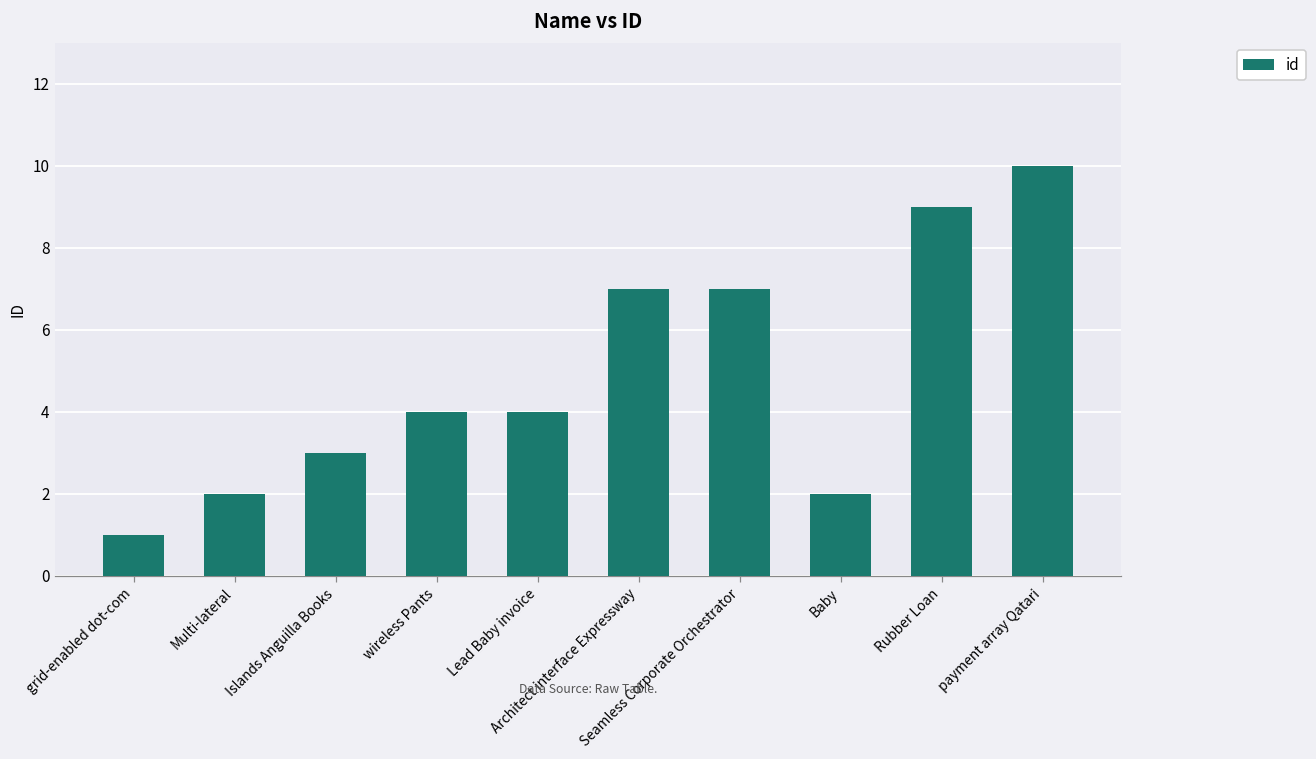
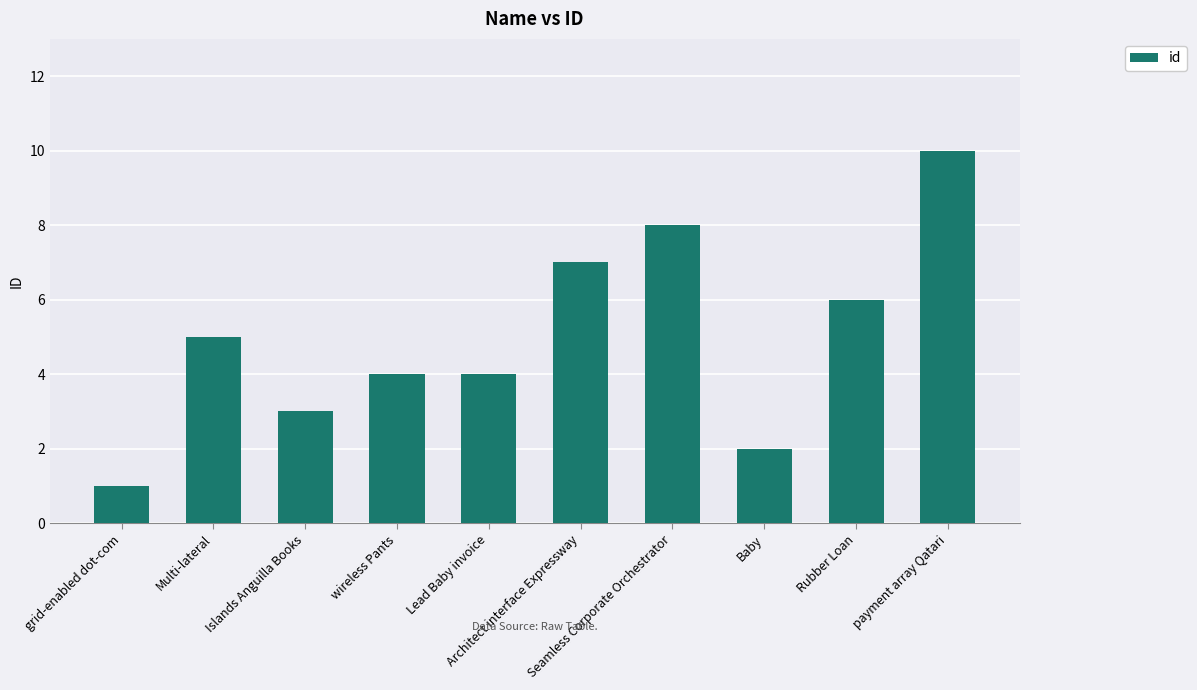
Multi-lateral: 2 -> 5
Seamless Corporate Orchestrator: 7 -> 8
Rubber Loan: 9 -> 6
